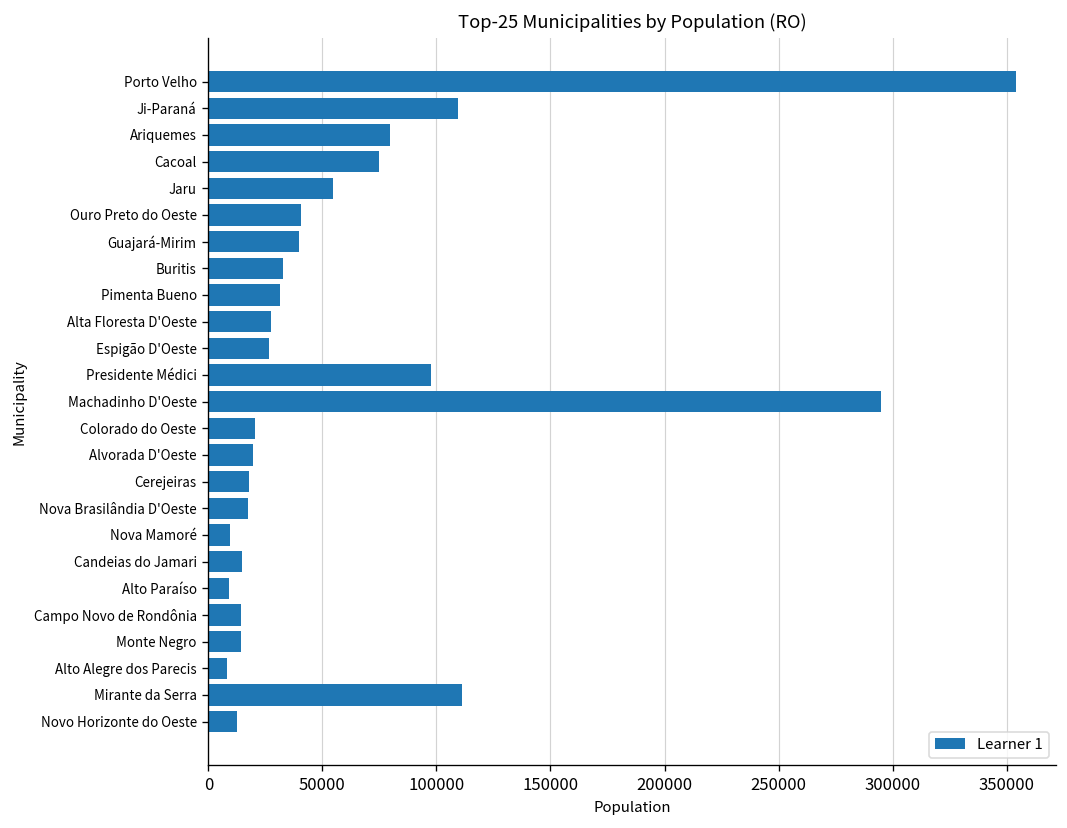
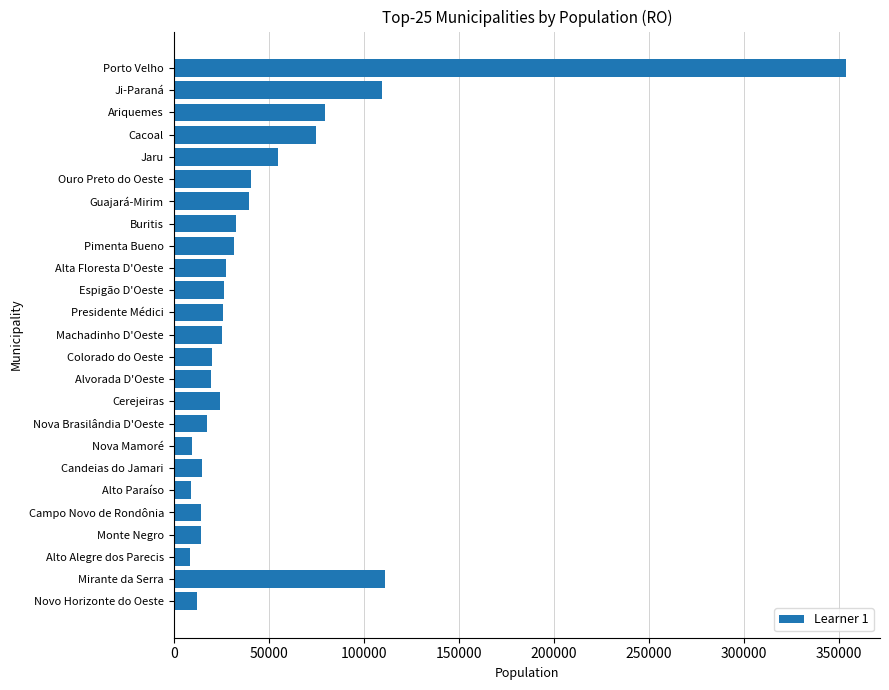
Presidente Médici: 98000 -> 26000
Machadinho D'Oeste: 295000 -> 26000
Cerejeiras: 18000 -> 25000
